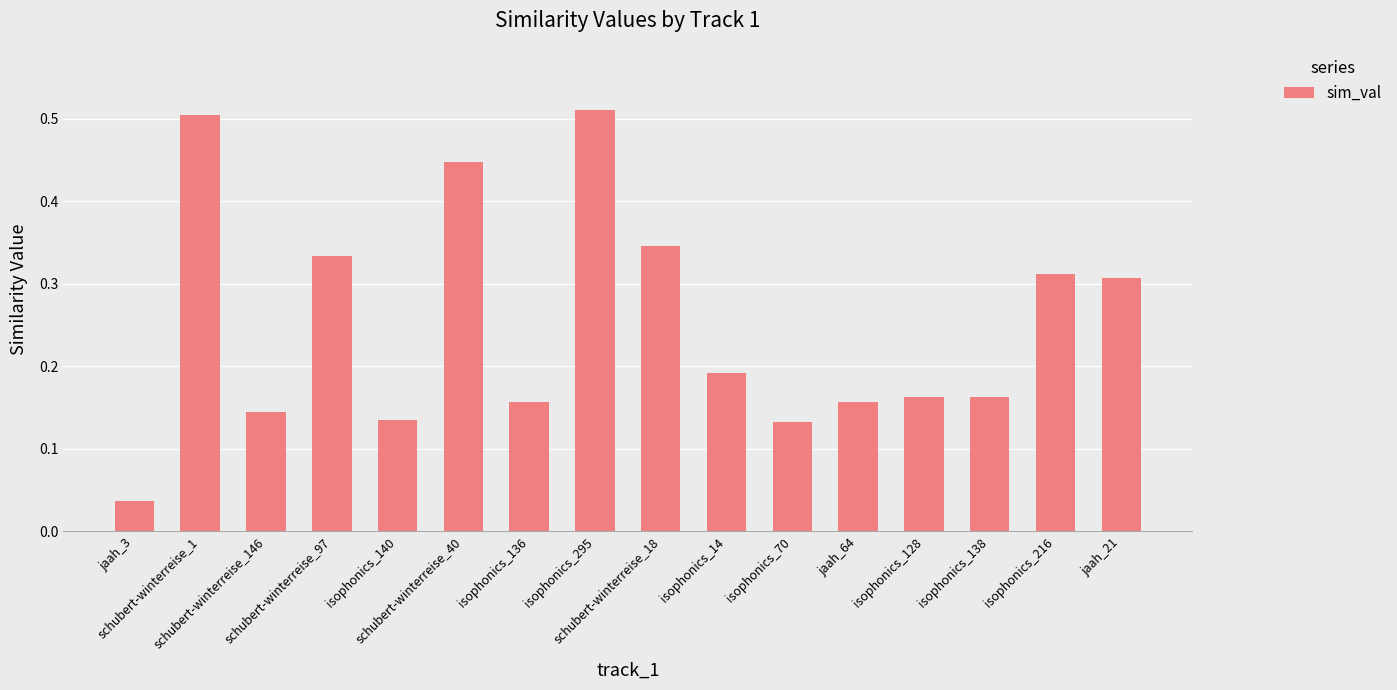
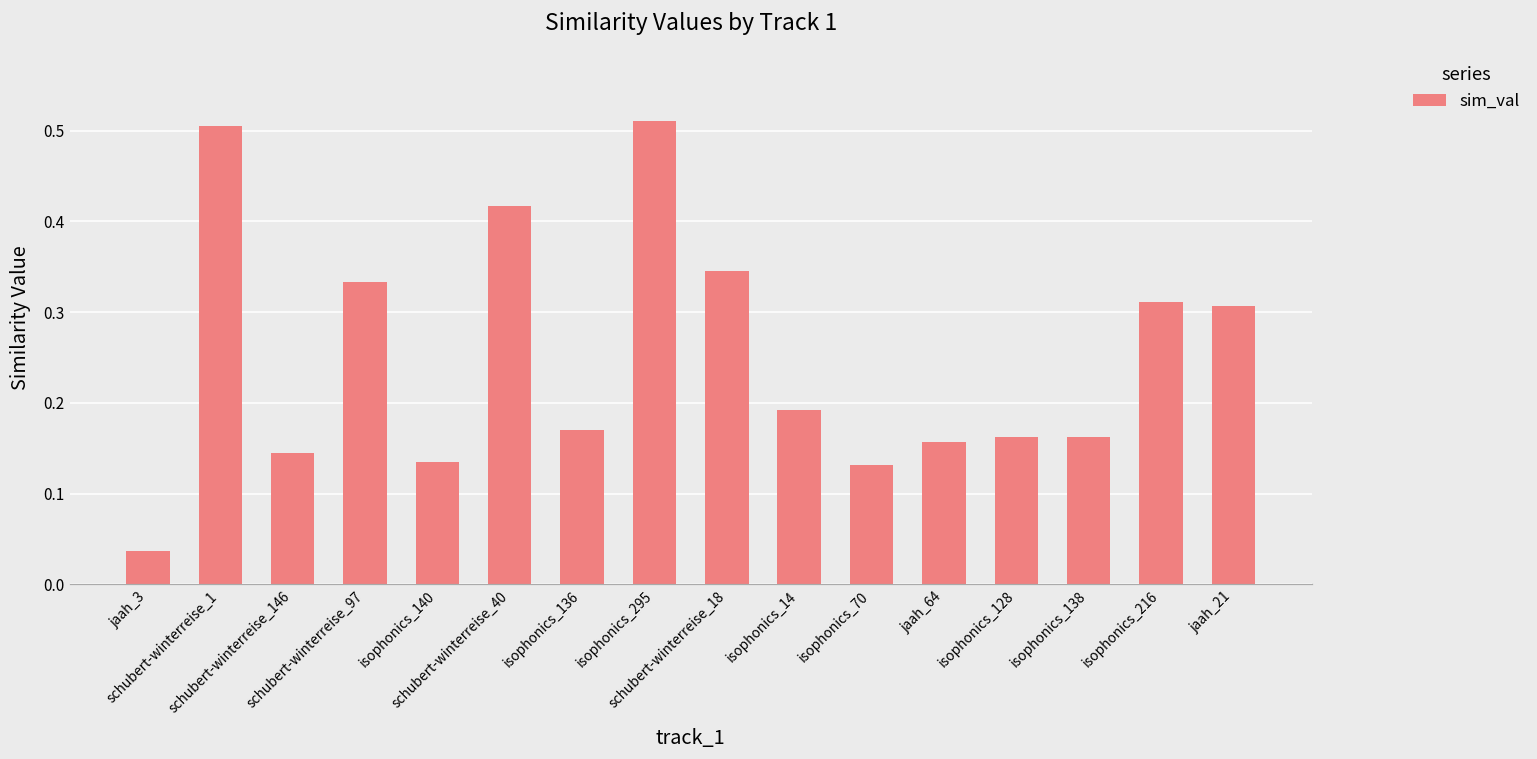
schubert-winterreise_40: 0.45 -> 0.42
isophonics_136: 0.16 -> 0.17
